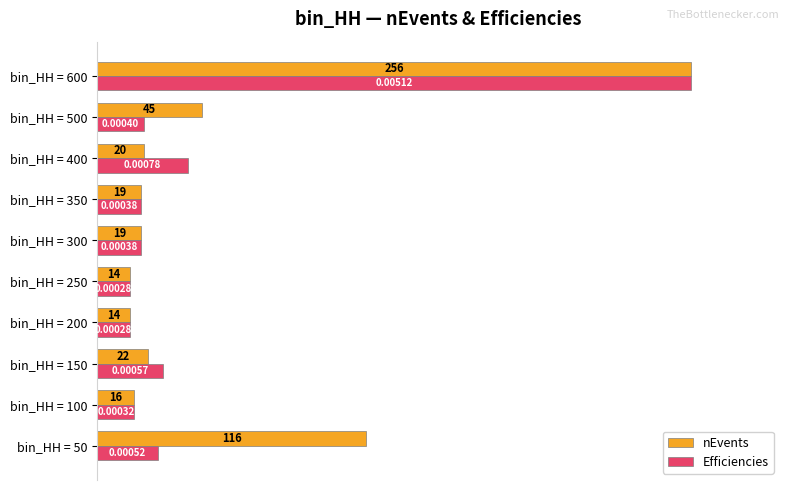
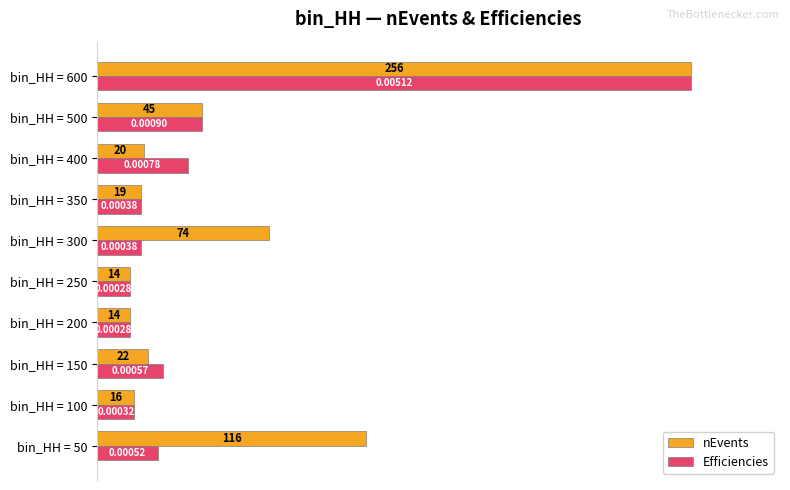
Efficiencies, bin_HH = 500: 0.00040 -> 0.00090
nEvents, bin_HH = 300: 19 -> 74
